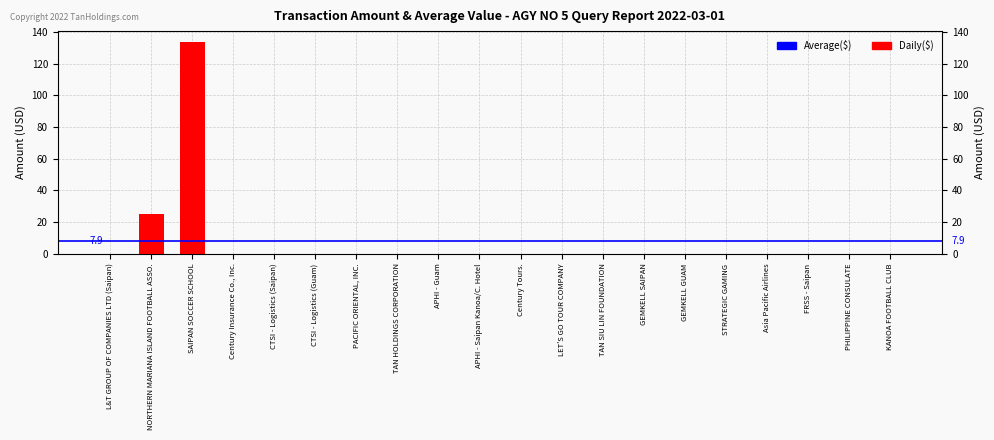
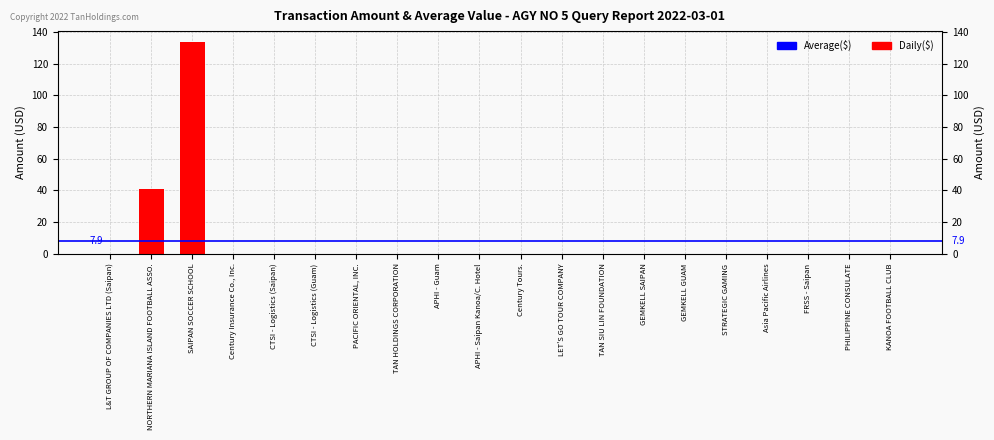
NORTHERN MARIANA ISLAND FOOTBALL ASSO.: 25 -> 41
